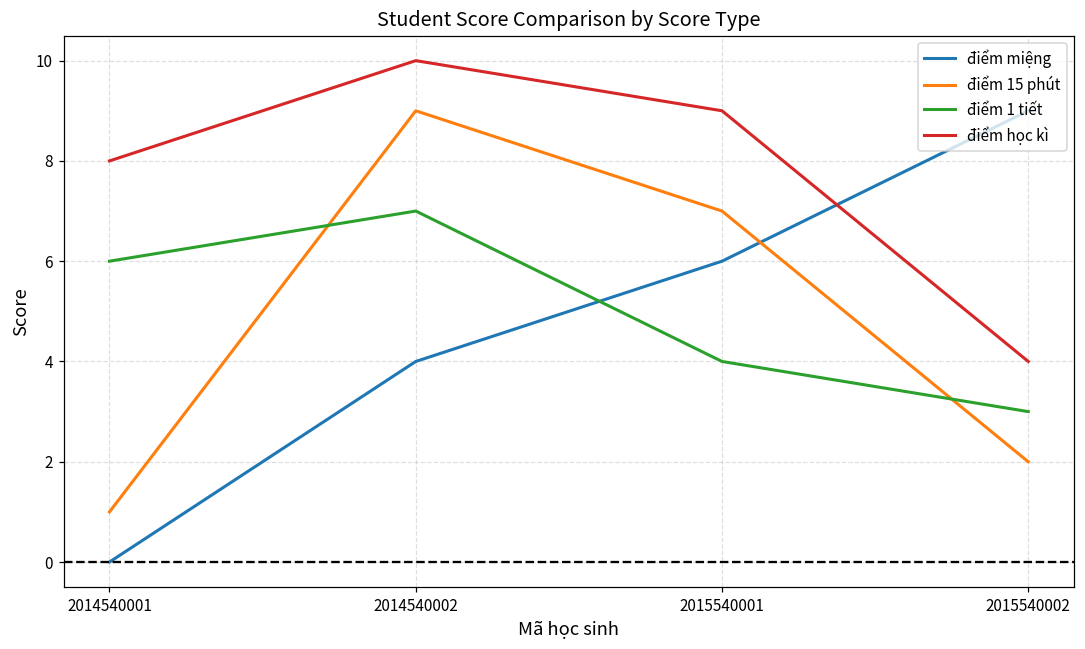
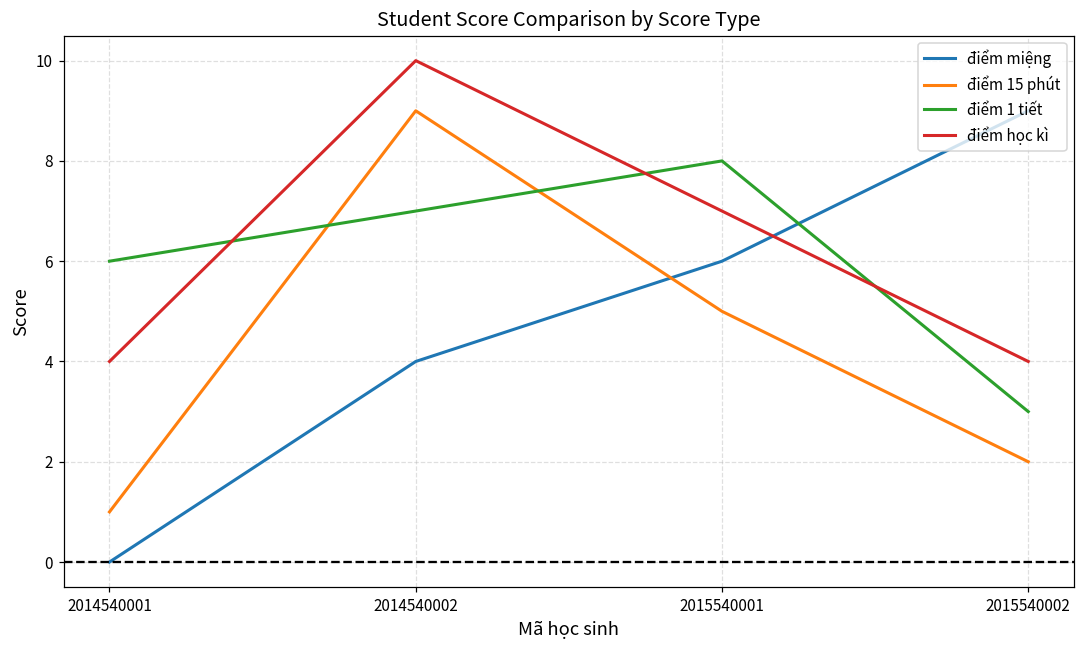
điểm học kì, 2014540001: 8 -> 4
điểm 15 phút, 2015540001: 7 -> 5
điểm 1 tiết, 2015540001: 4 -> 8
điểm học kì, 2015540001: 9 -> 7
